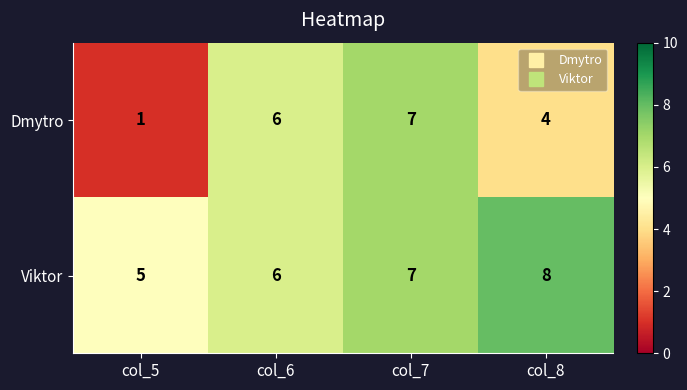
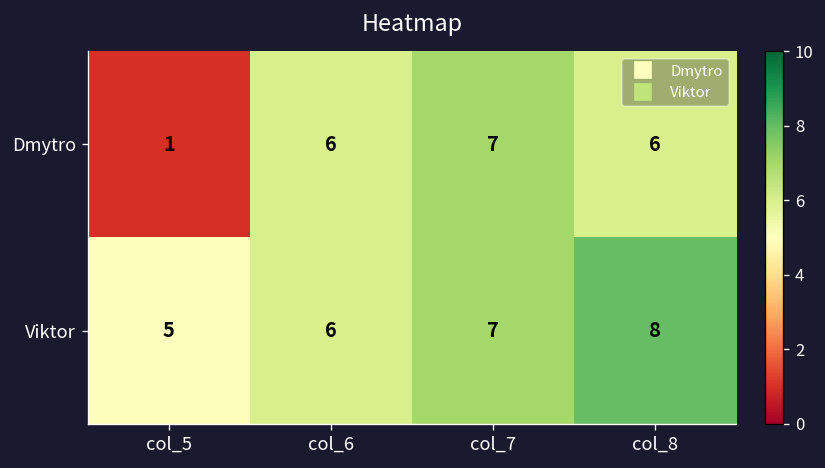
Dmytro, col_8: 4 -> 6
